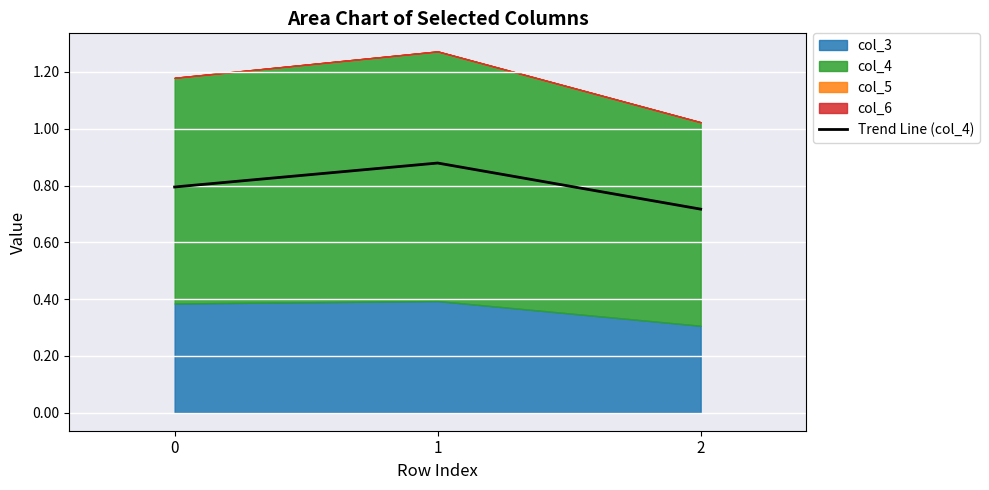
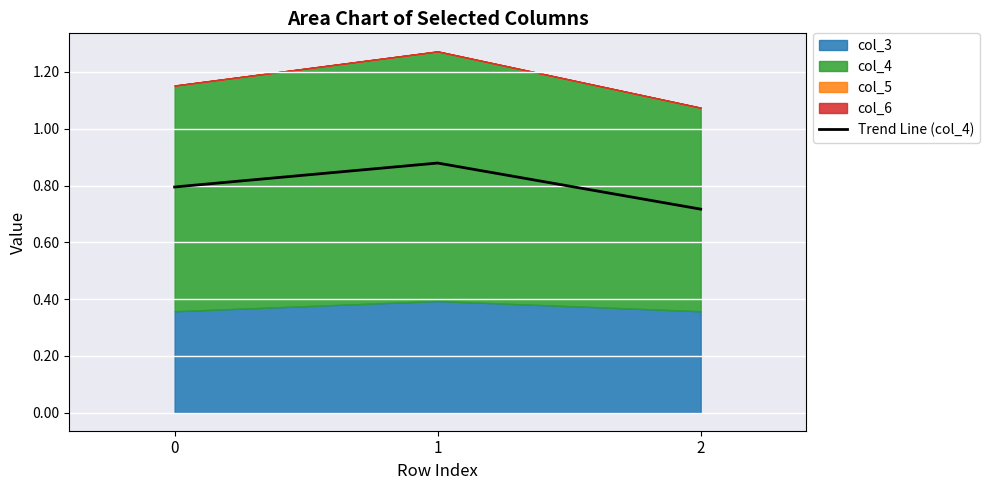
col_3, 0: 0.38 -> 0.36
col_3, 2: 0.31 -> 0.36
